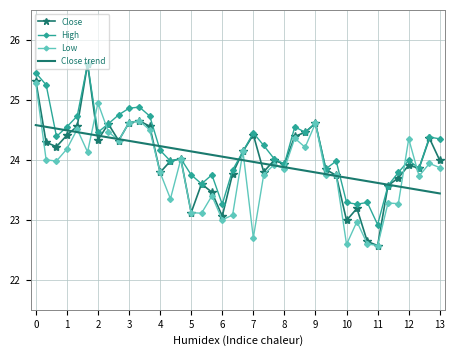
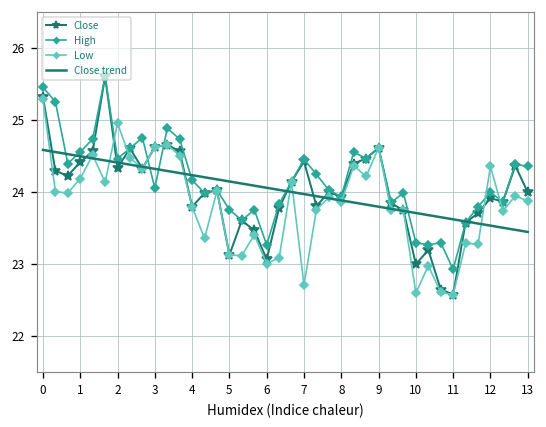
High, 3: 24.9 -> 24.1
